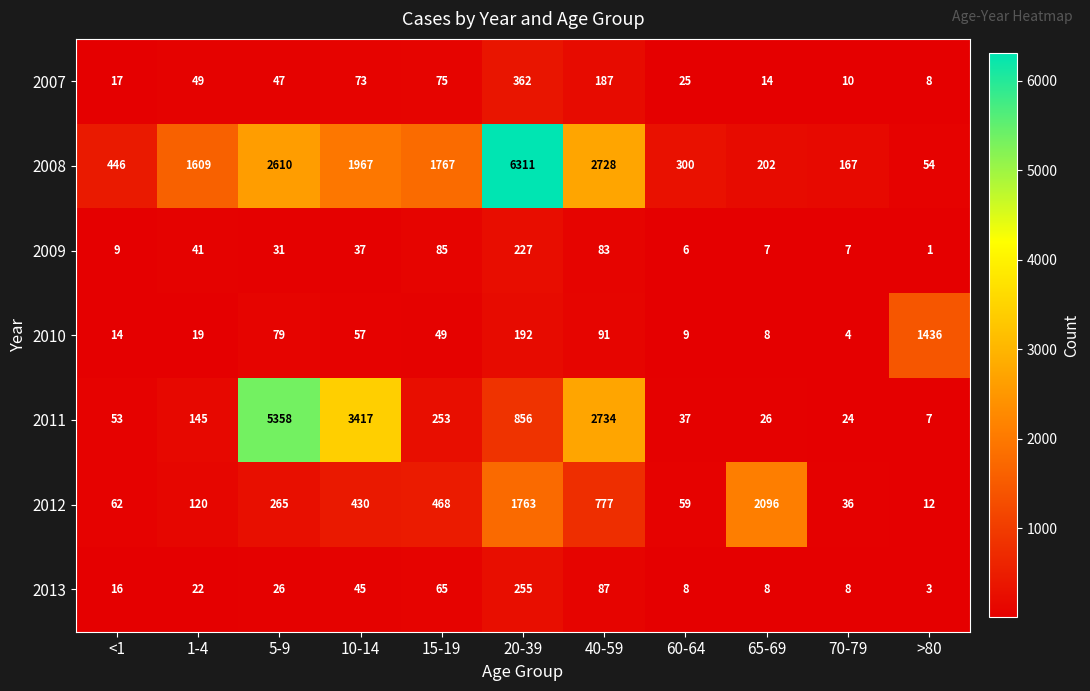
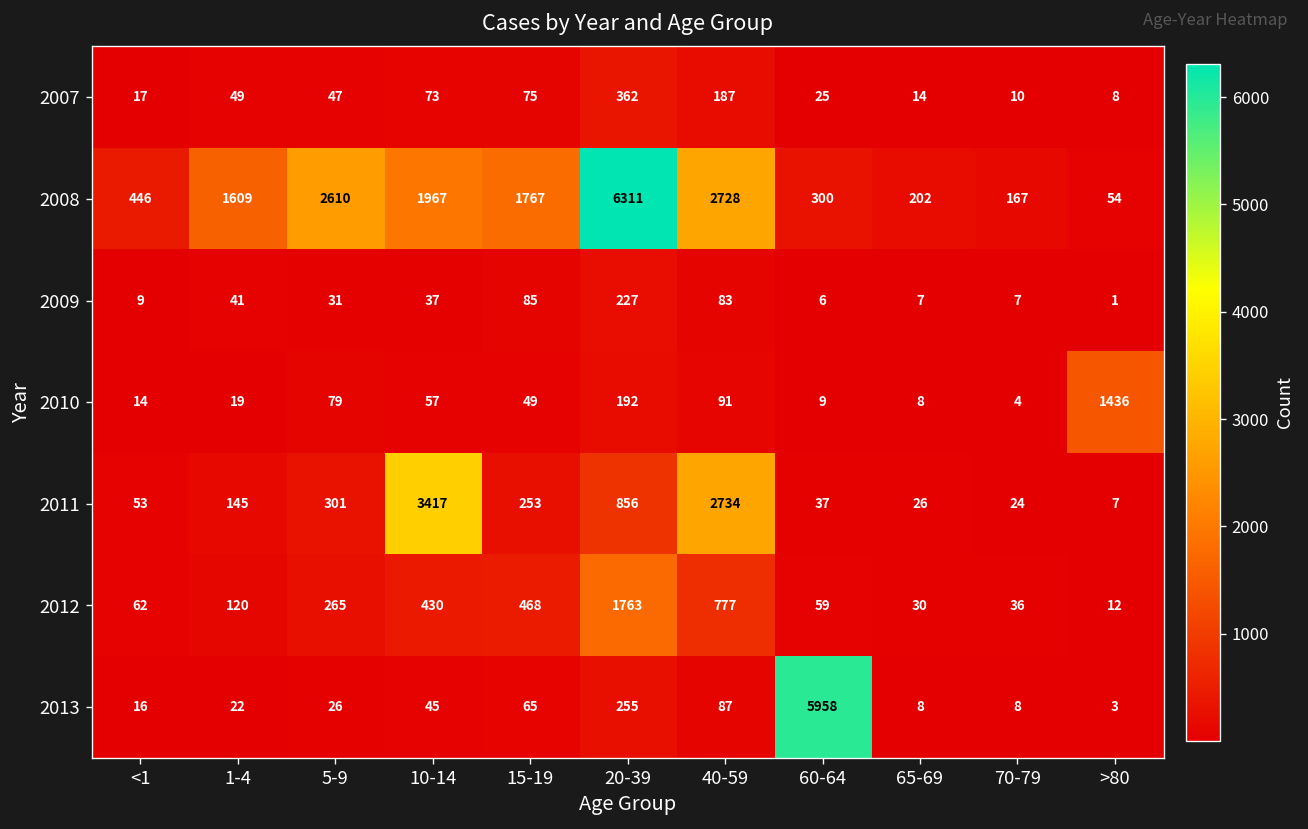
2011, 5-9: 5358 -> 301
2012, 65-69: 2096 -> 30
2013, 60-64: 8 -> 5958
